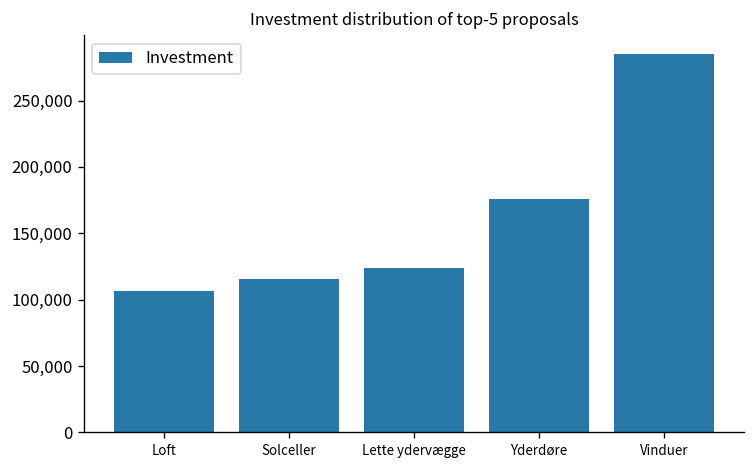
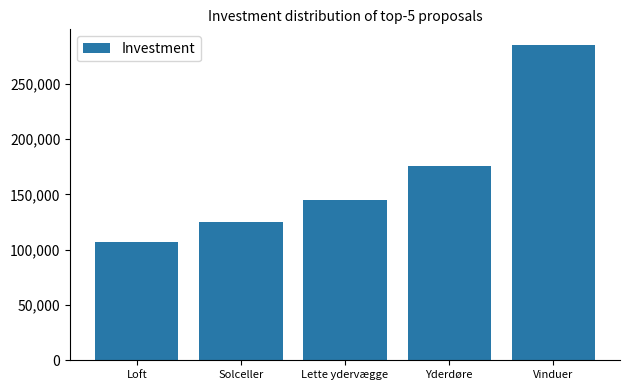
Solceller: 116,000 -> 125,000
Lette ydervægge: 124,000 -> 145,000
